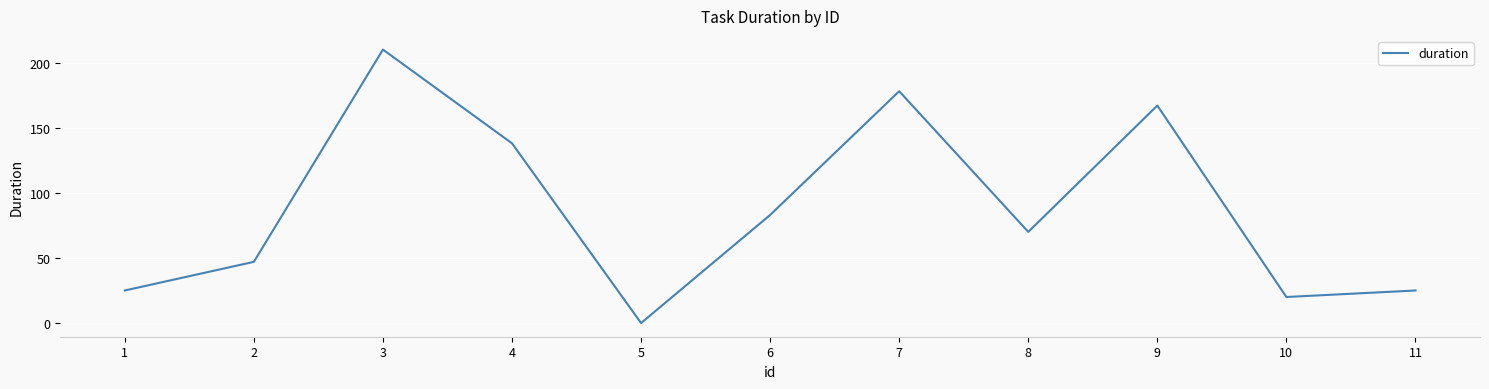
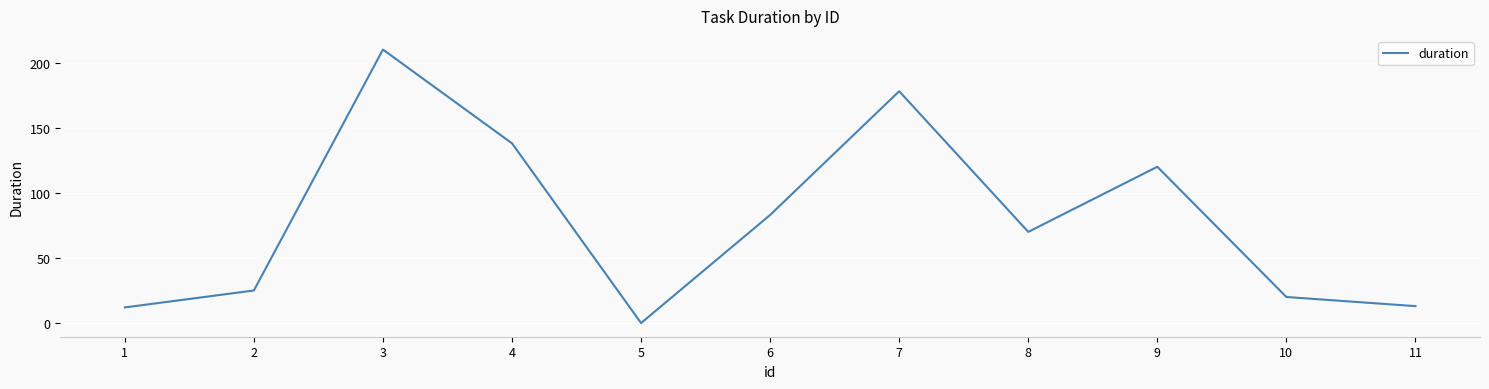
1: 25 -> 12
2: 47 -> 25
9: 167 -> 120
11: 25 -> 13
